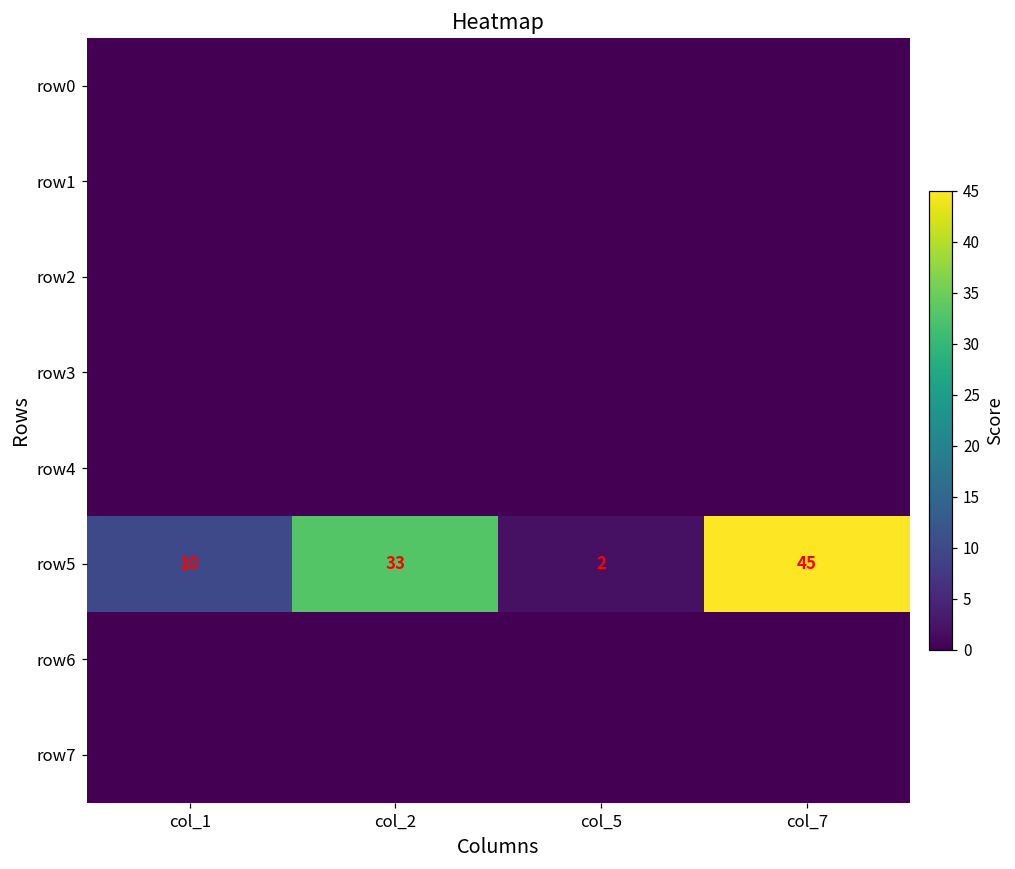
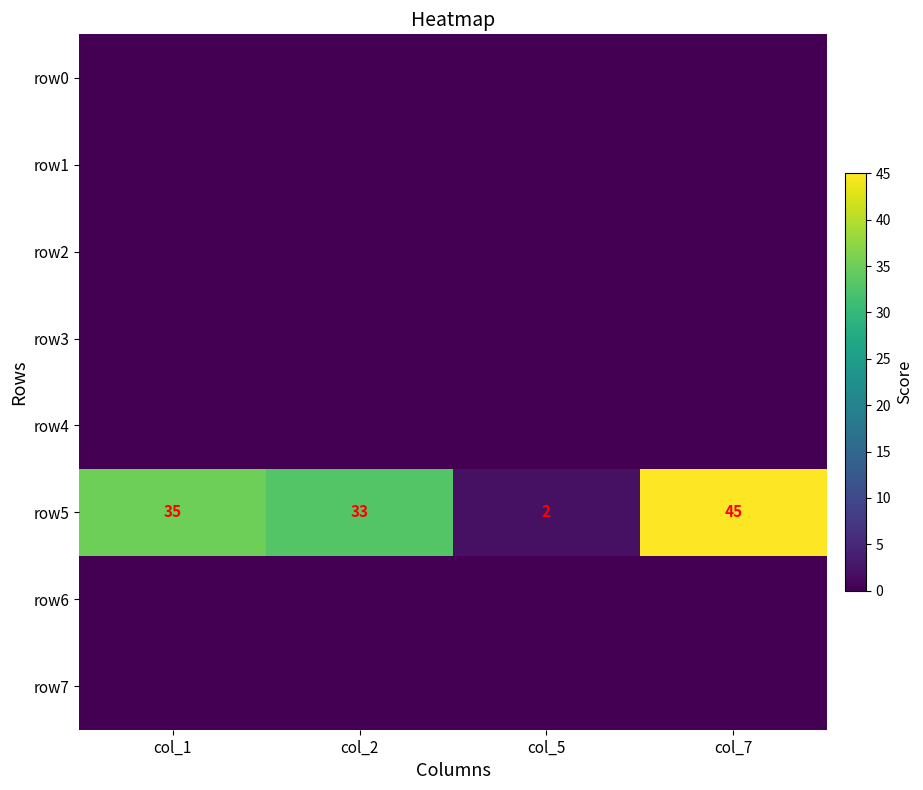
row5, col_1: 10 -> 35
